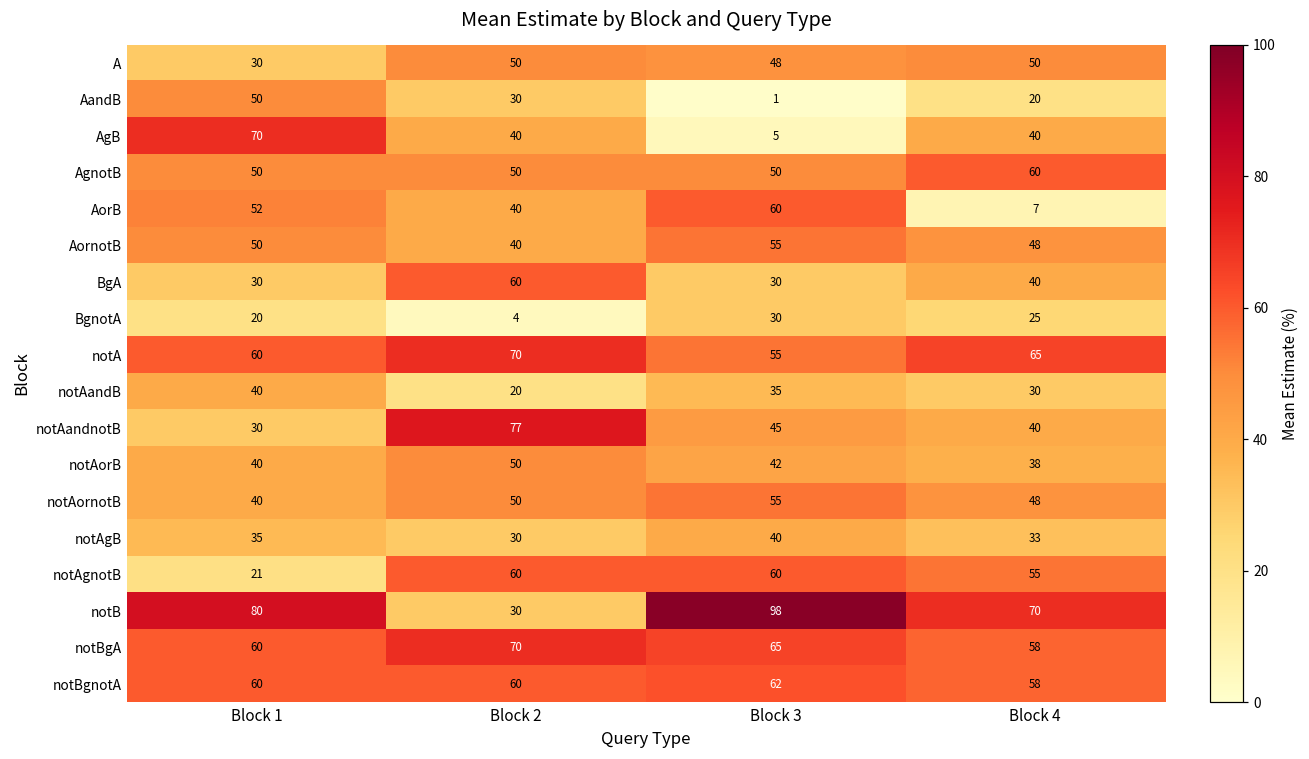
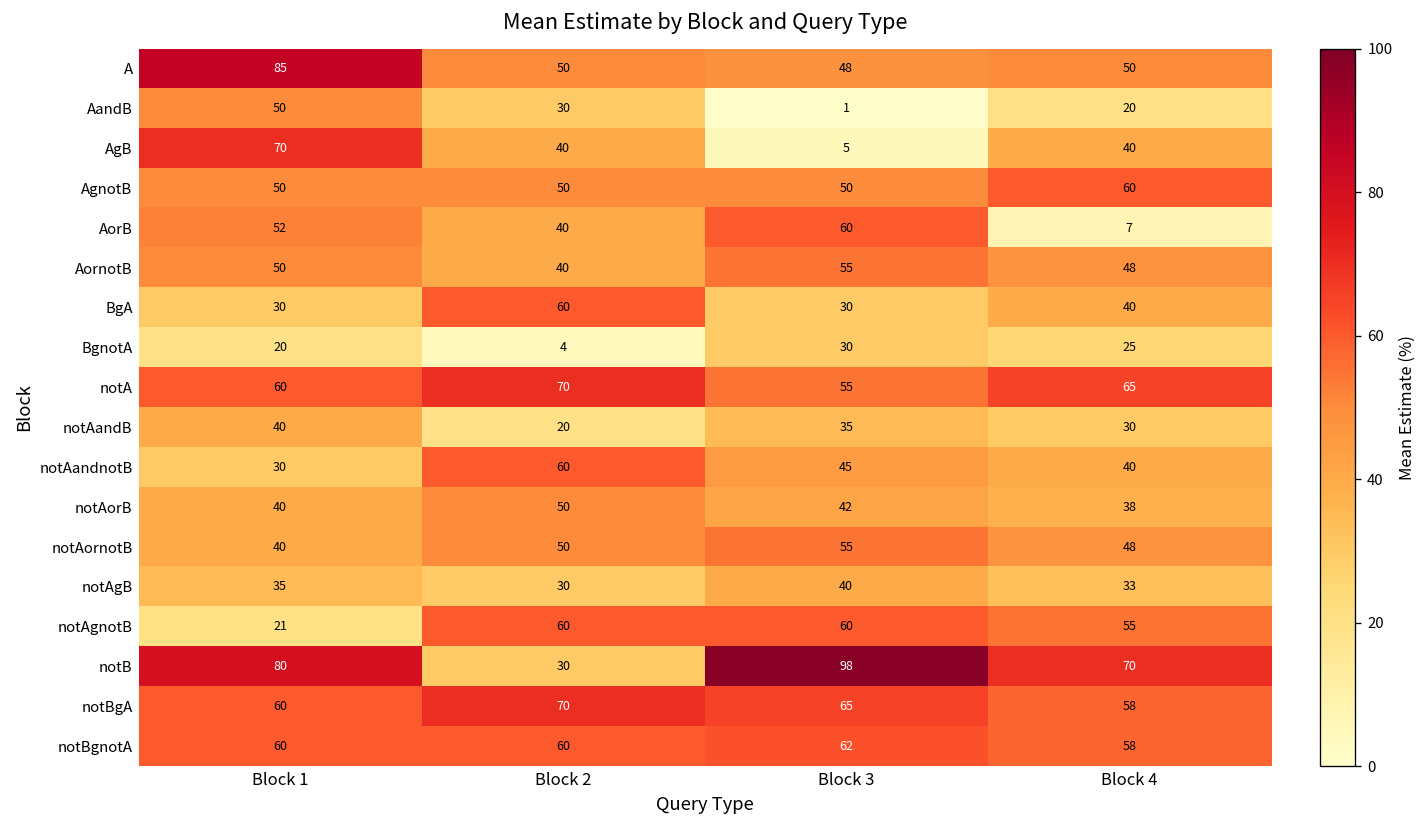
A, Block 1: 30 -> 85
notAandnotB, Block 2: 77 -> 60
